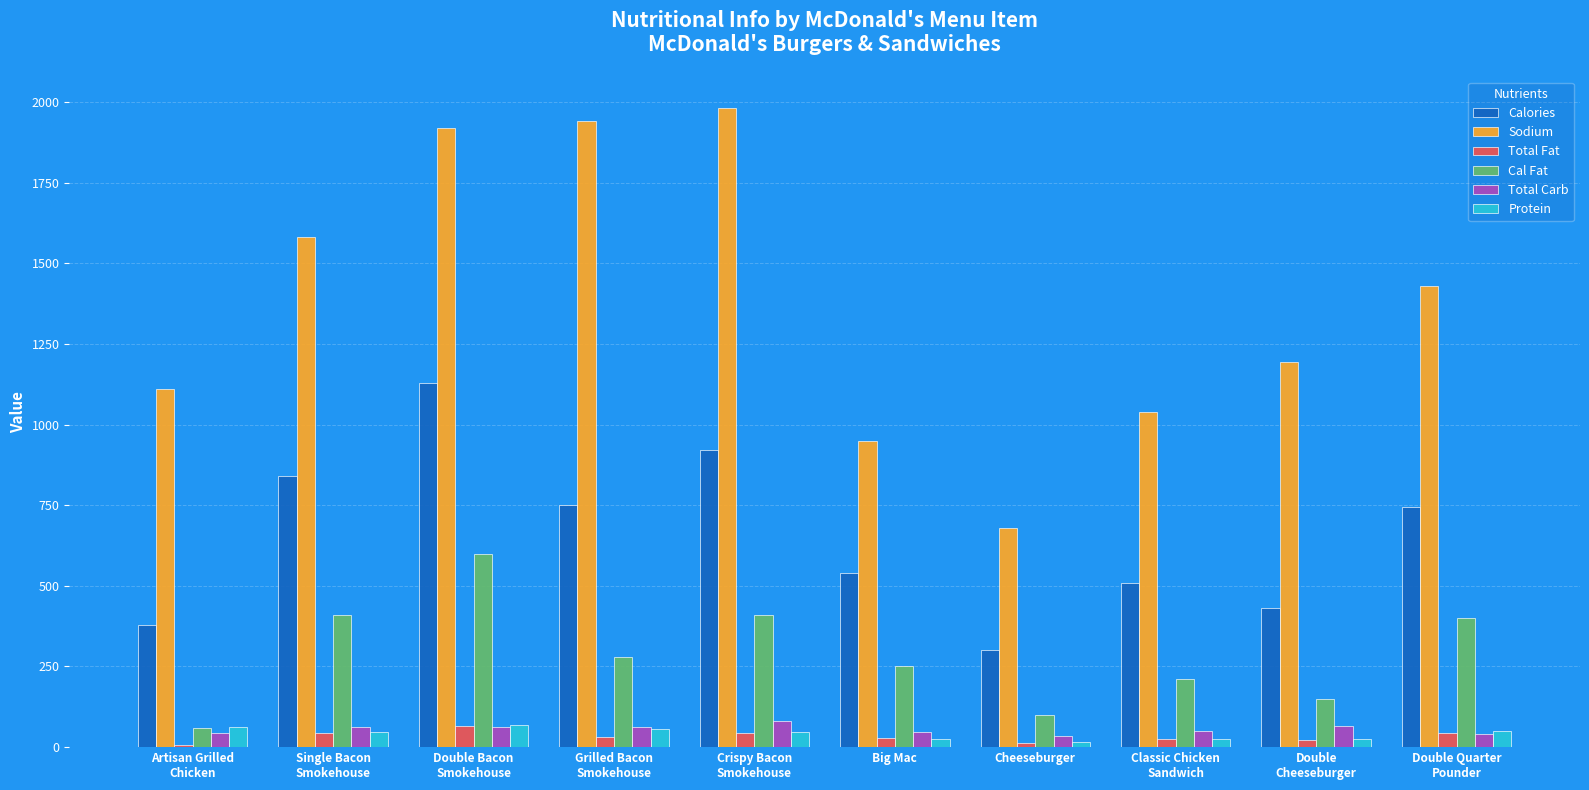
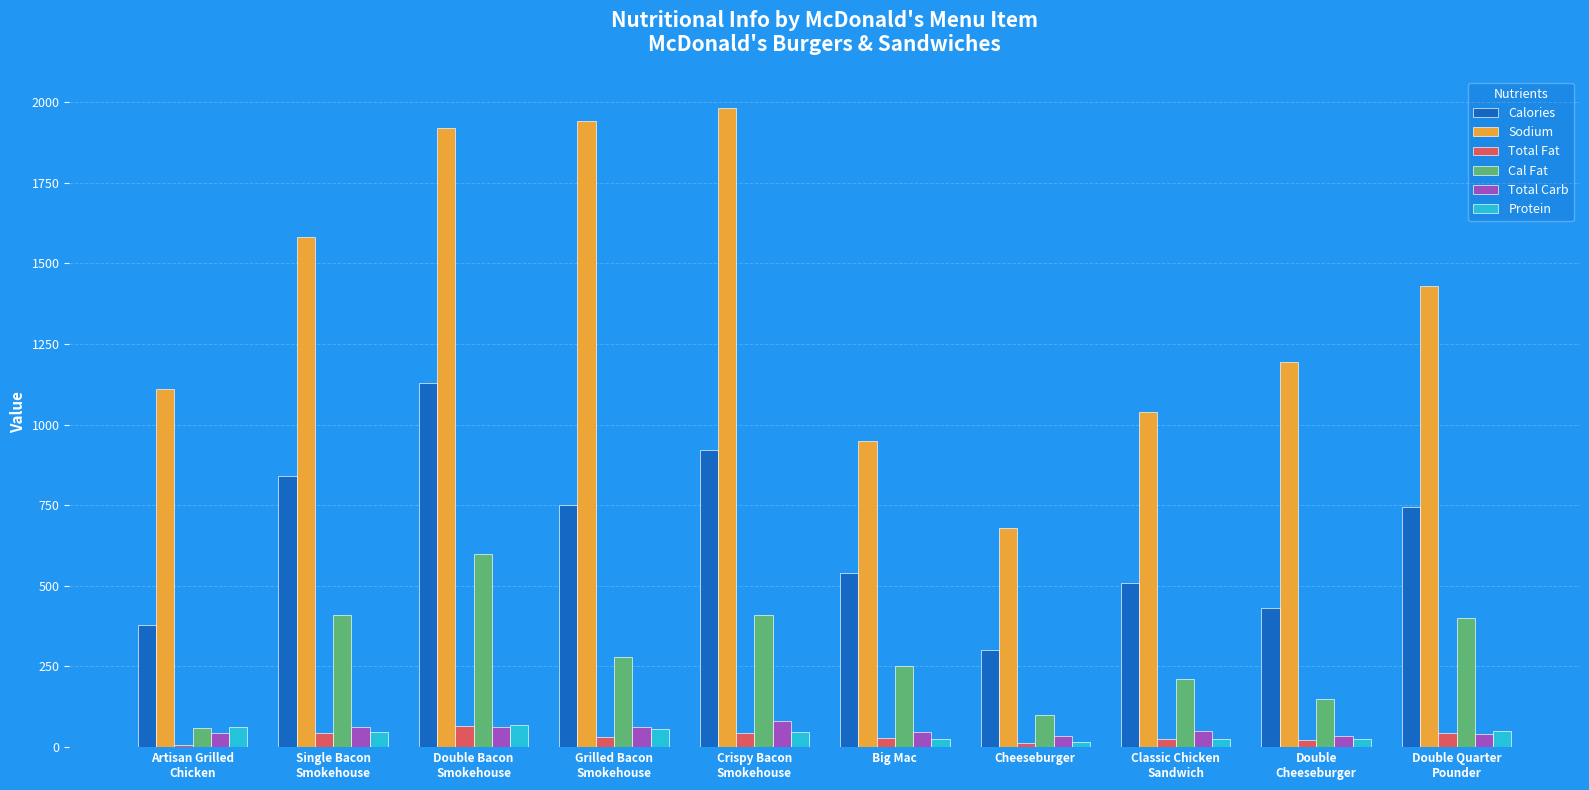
Total Carb, Double Cheeseburger: 70 -> 40
